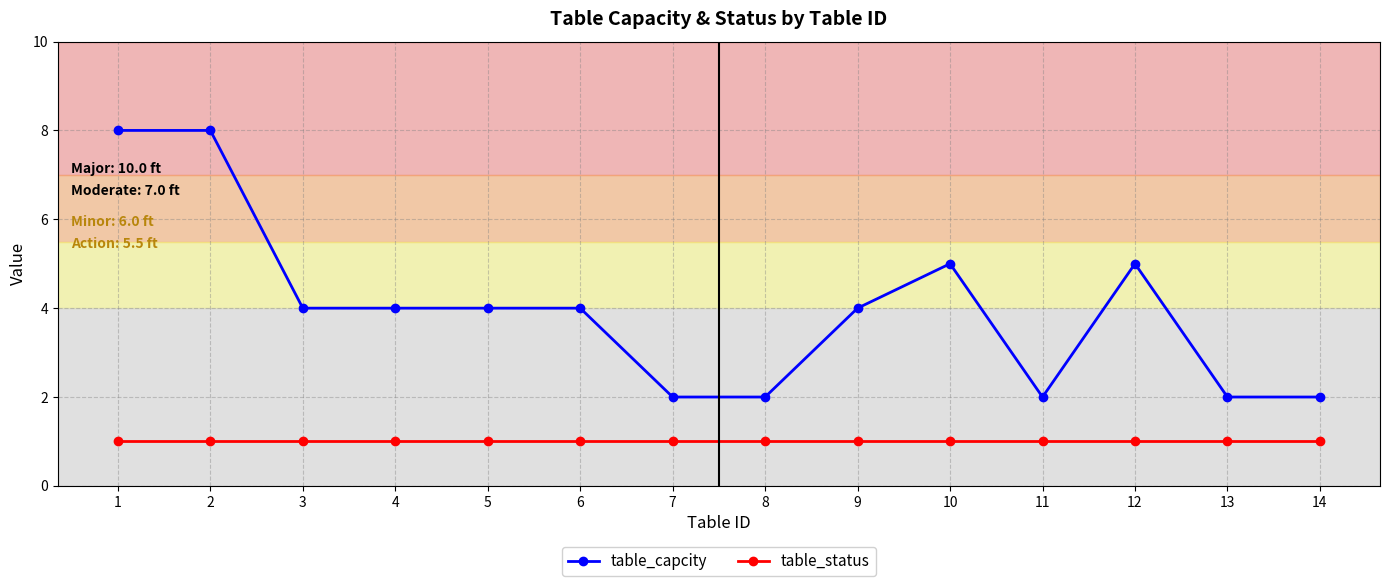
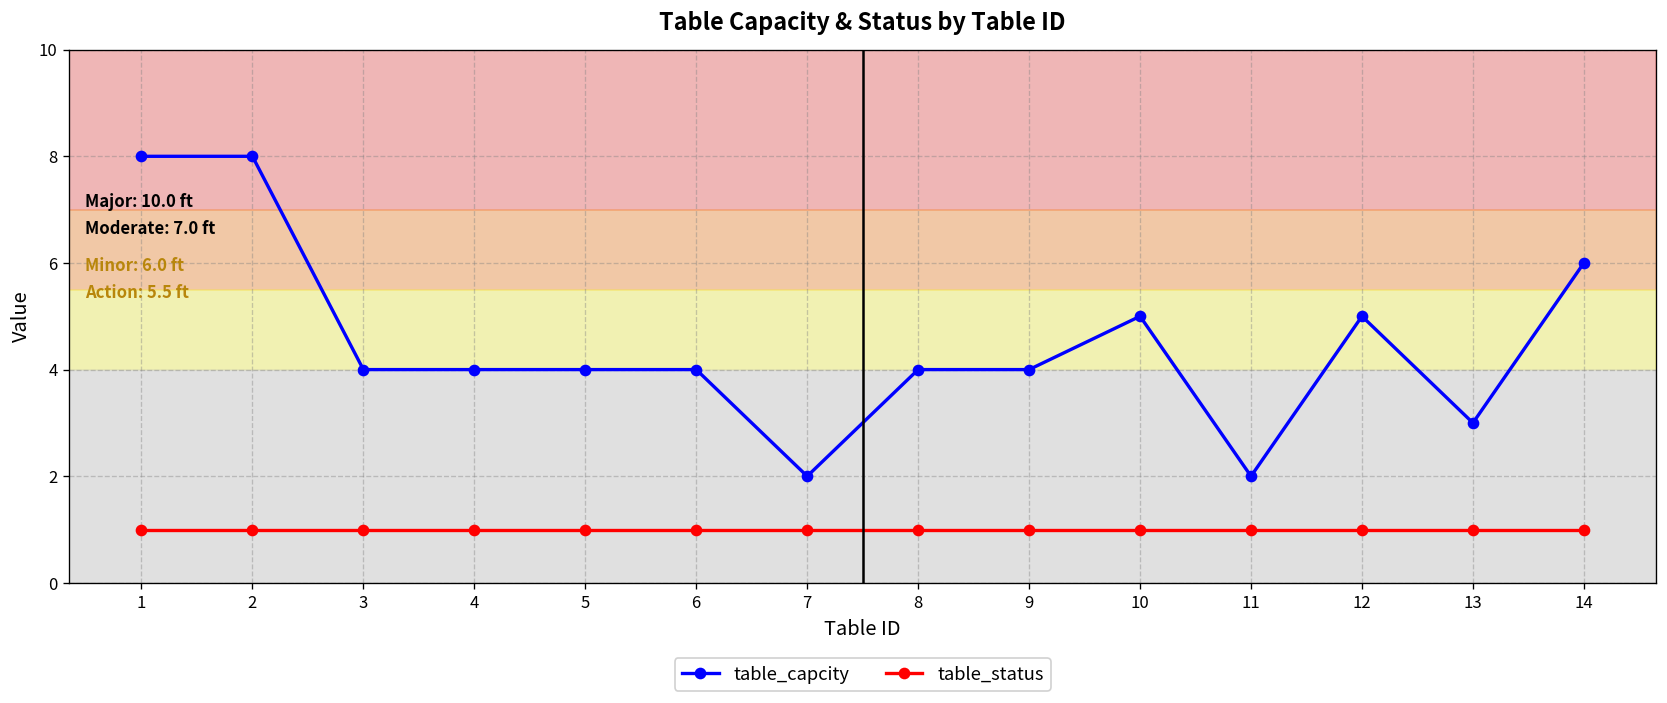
table_capcity, 8: 2 -> 4
table_capcity, 13: 2 -> 3
table_capcity, 14: 2 -> 6
